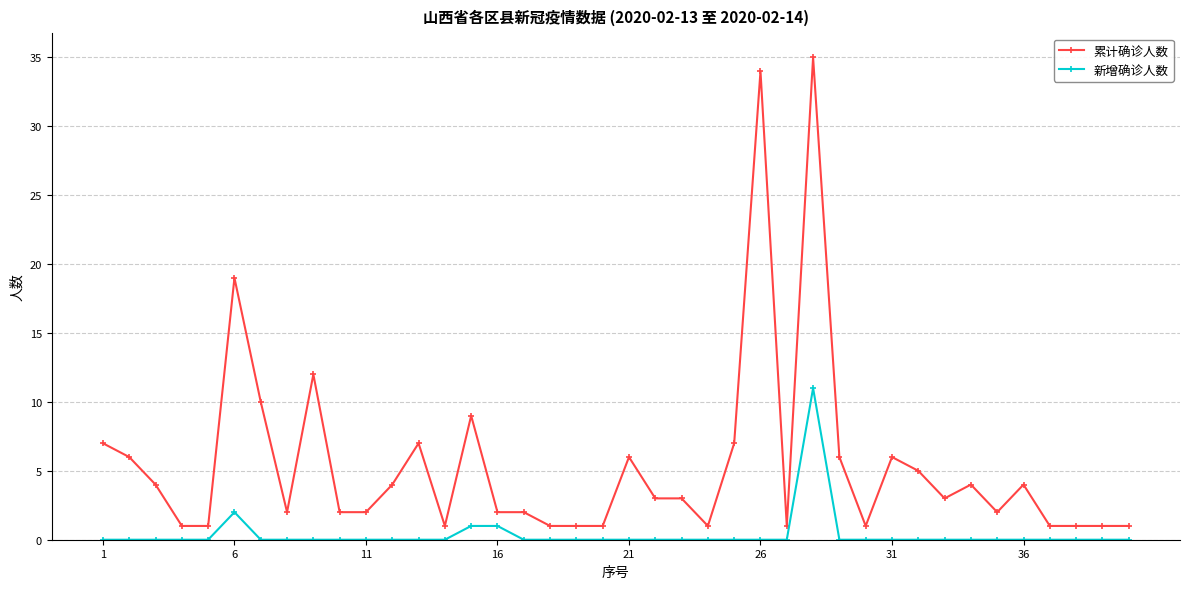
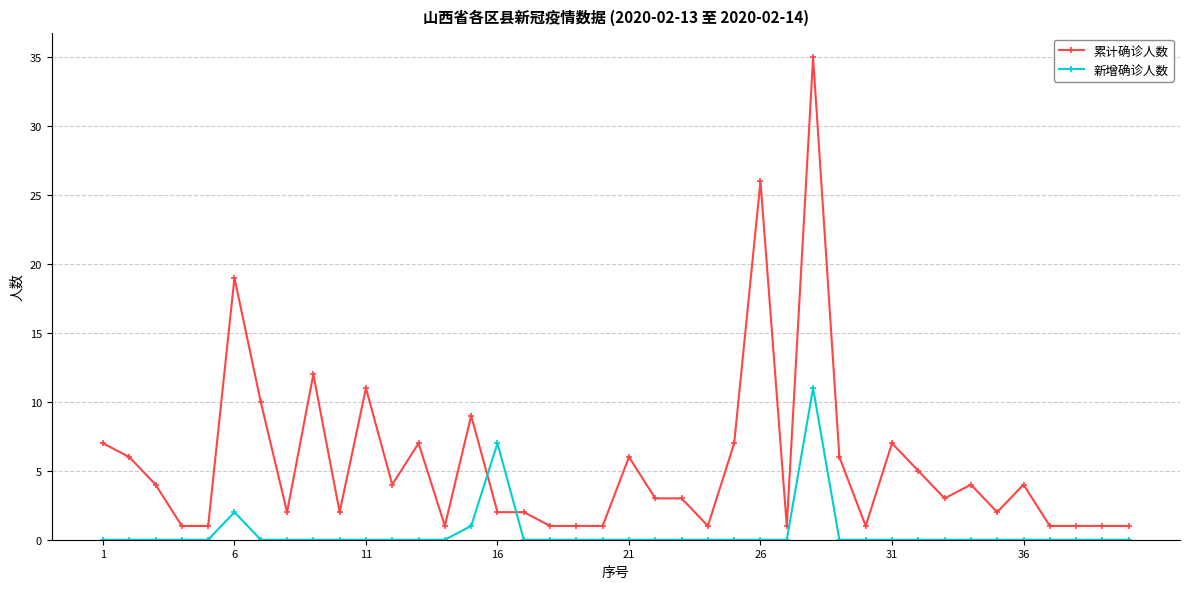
累计确诊人数, 11: 2 -> 11
新增确诊人数, 16: 1 -> 7
累计确诊人数, 26: 34 -> 26
累计确诊人数, 31: 6 -> 7
